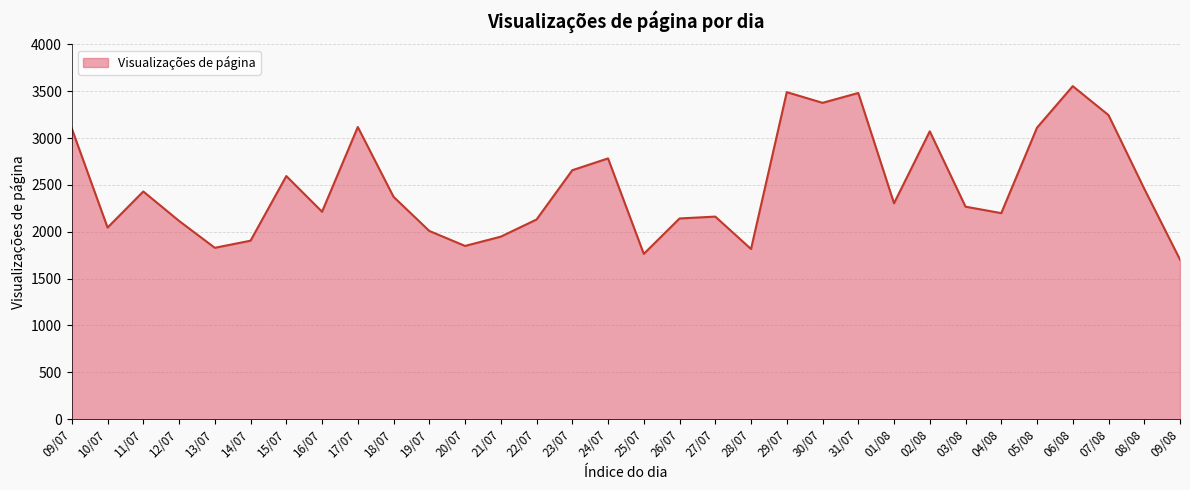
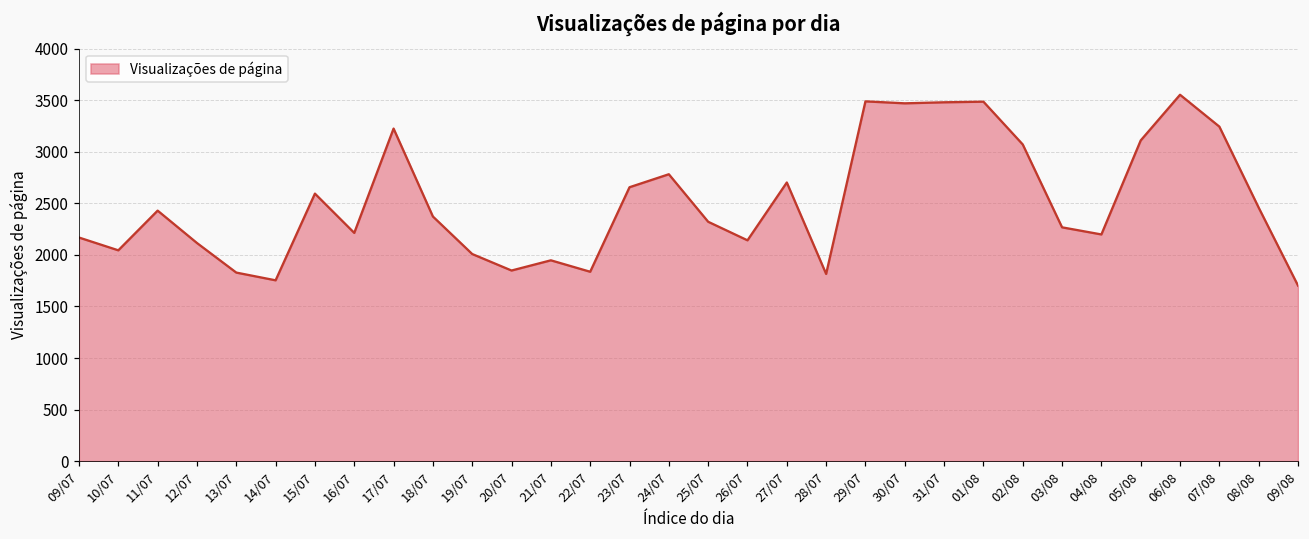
09/07: 3100 -> 2200
14/07: 1900 -> 1800
17/07: 3100 -> 3200
22/07: 2100 -> 1800
25/07: 1800 -> 2300
27/07: 2200 -> 2700
30/07: 3400 -> 3500
01/08: 2300 -> 3500
